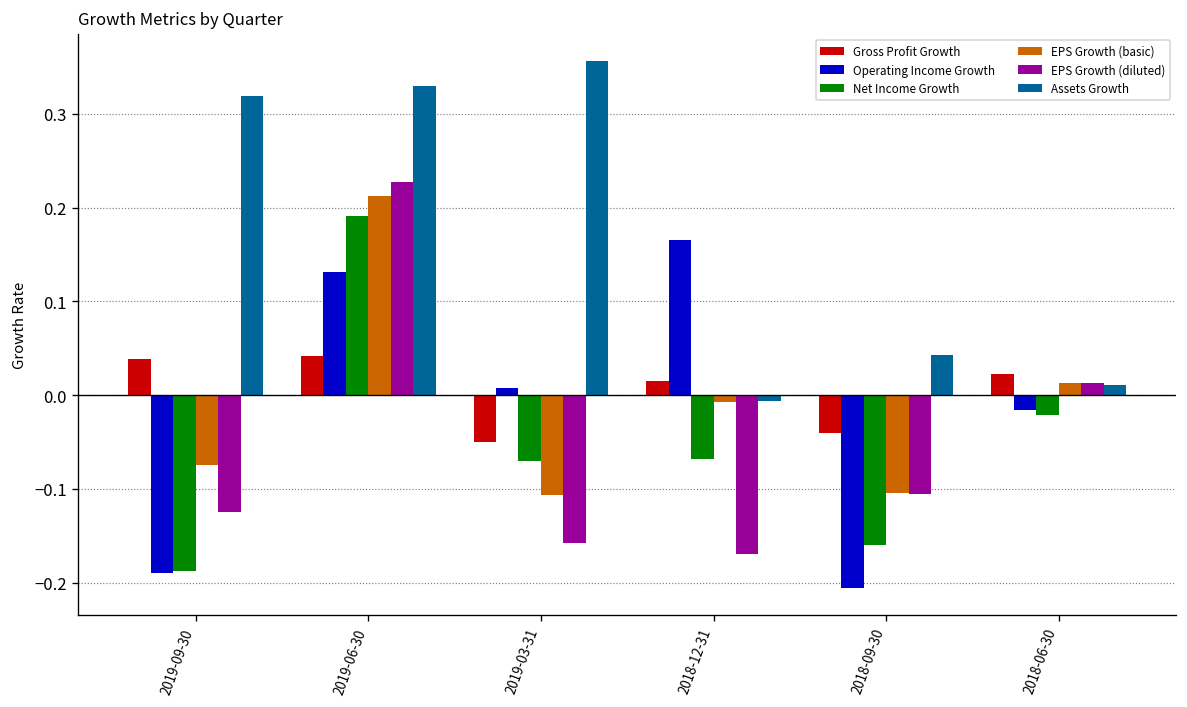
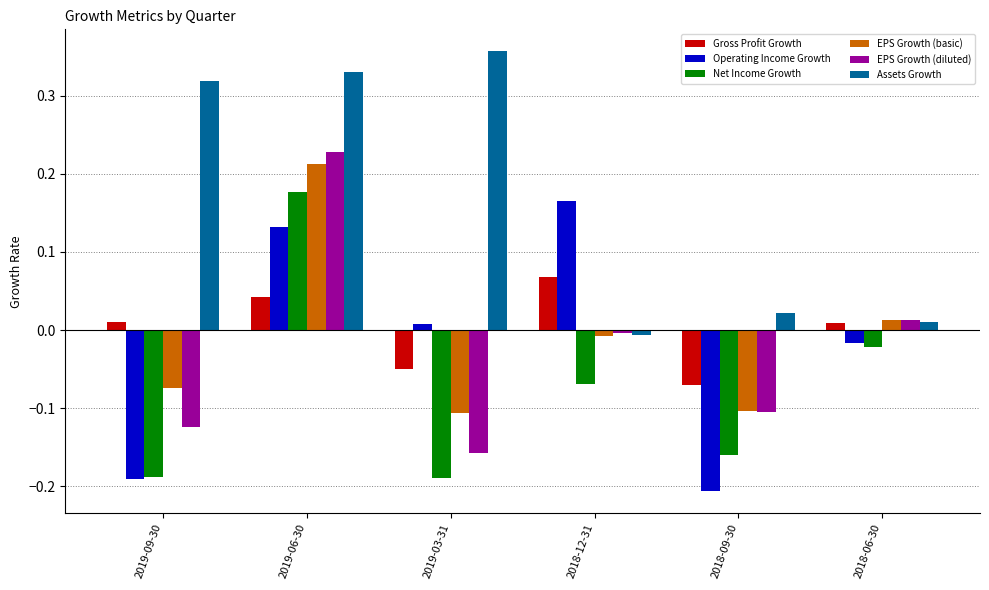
Gross Profit Growth, 2019-09-30: 0.04 -> 0.01
Net Income Growth, 2019-06-30: 0.19 -> 0.18
Net Income Growth, 2019-03-31: -0.07 -> -0.19
Gross Profit Growth, 2018-12-31: 0.01 -> 0.07
EPS Growth (diluted), 2018-12-31: -0.17 -> 0.00
Gross Profit Growth, 2018-09-30: -0.04 -> -0.07
Assets Growth, 2018-09-30: 0.04 -> 0.02
Gross Profit Growth, 2018-06-30: 0.02 -> 0.01
